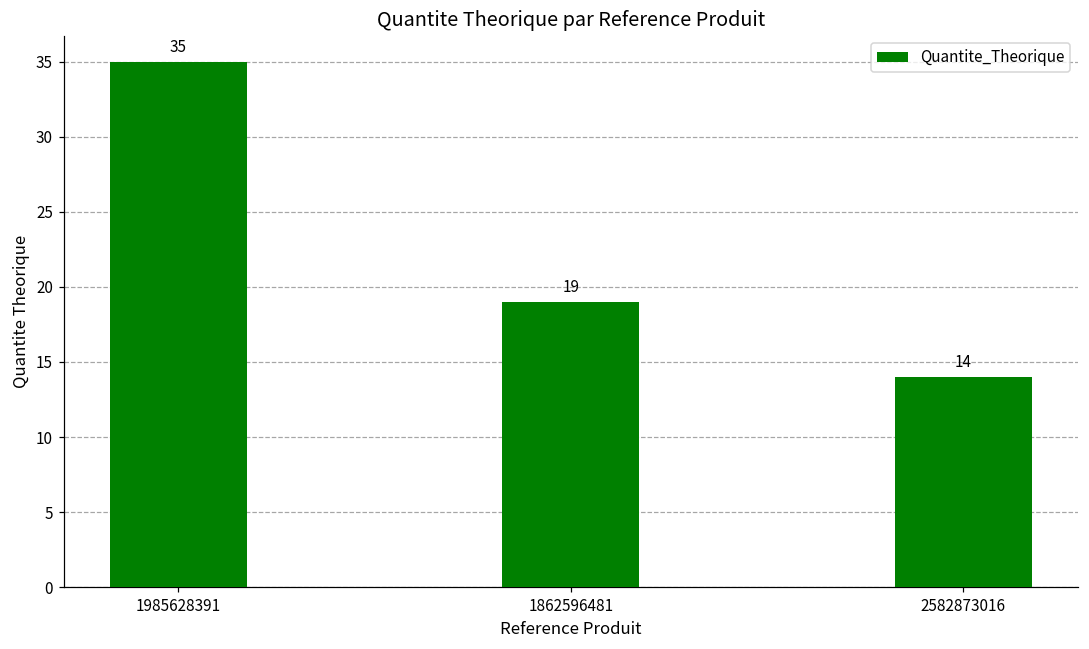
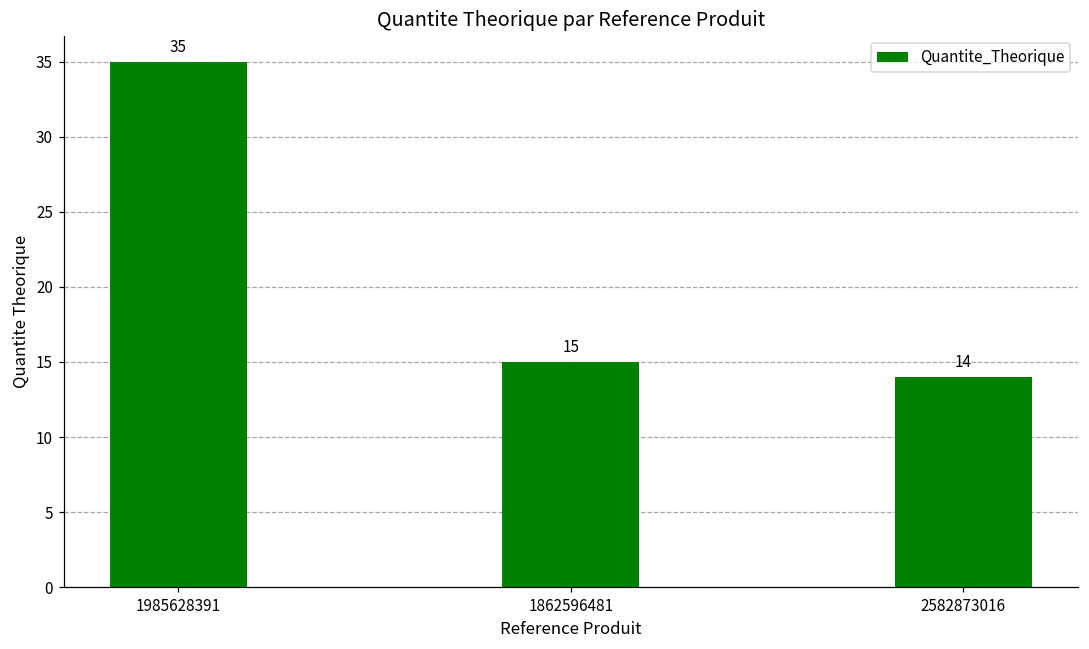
1862596481: 19 -> 15
